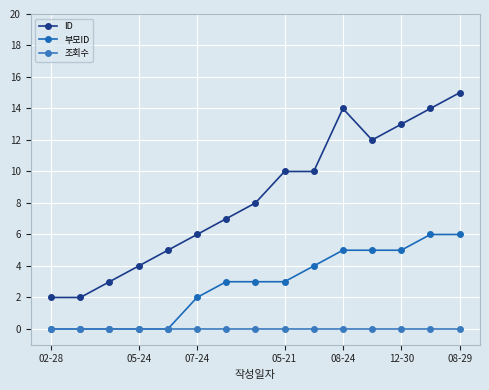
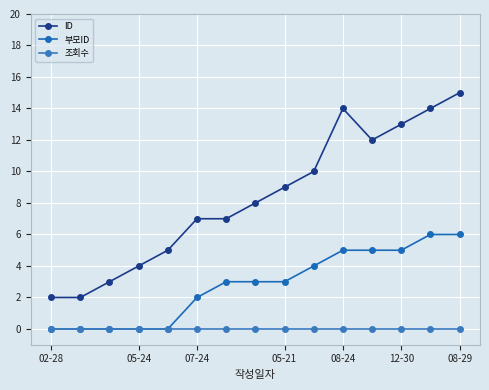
ID, 07-24: 6 -> 7
ID, 05-21: 10 -> 9
